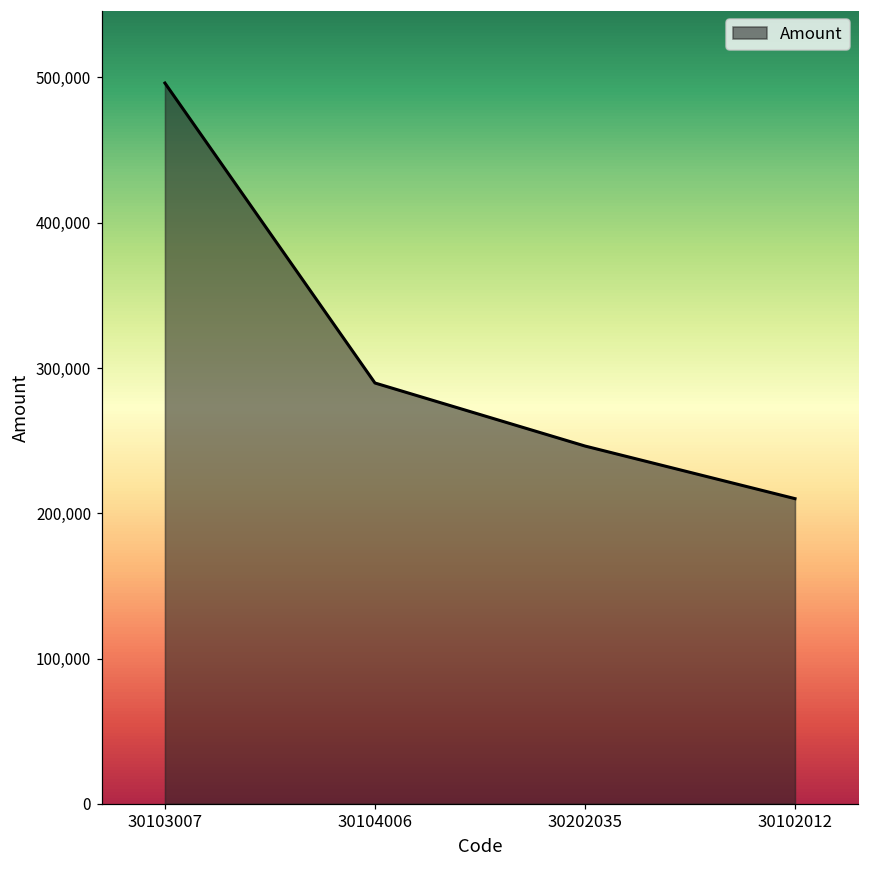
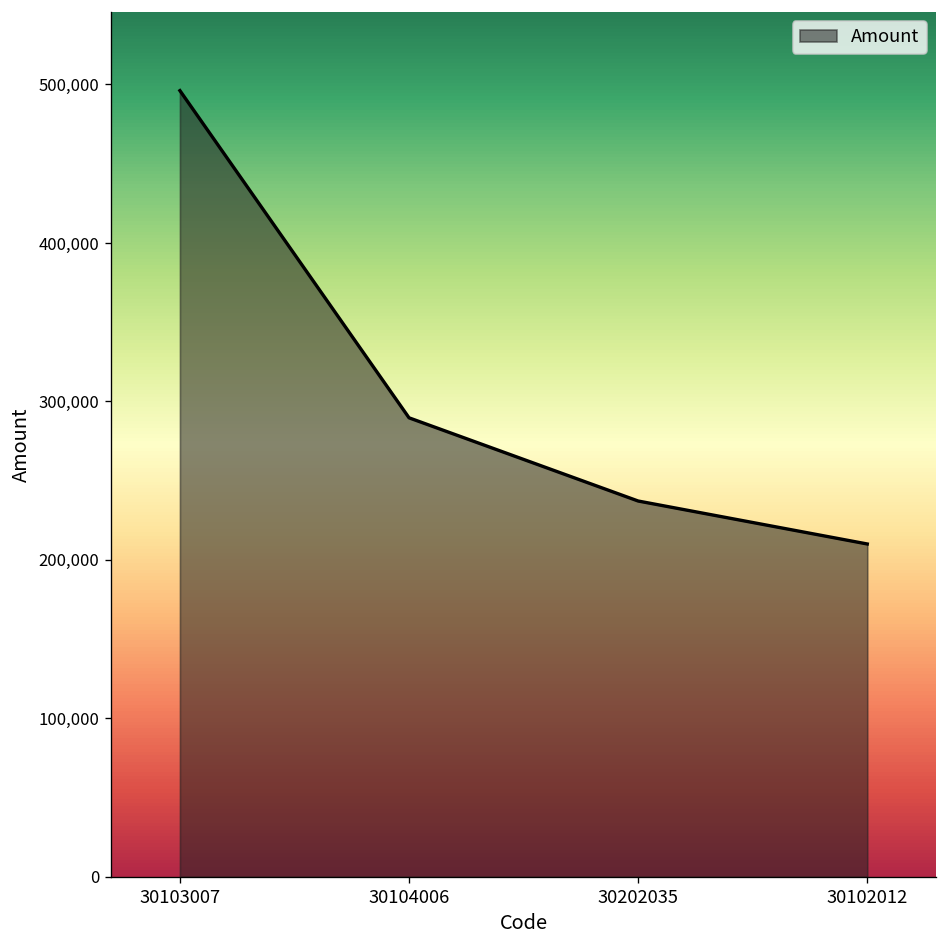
30202035: 246,000 -> 237,000
